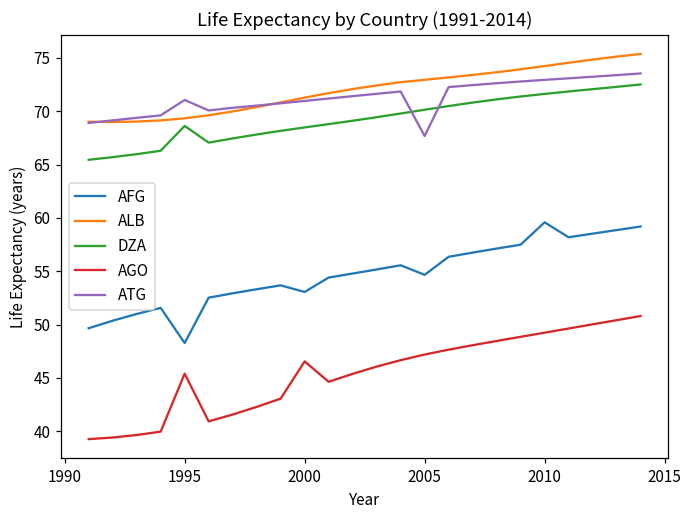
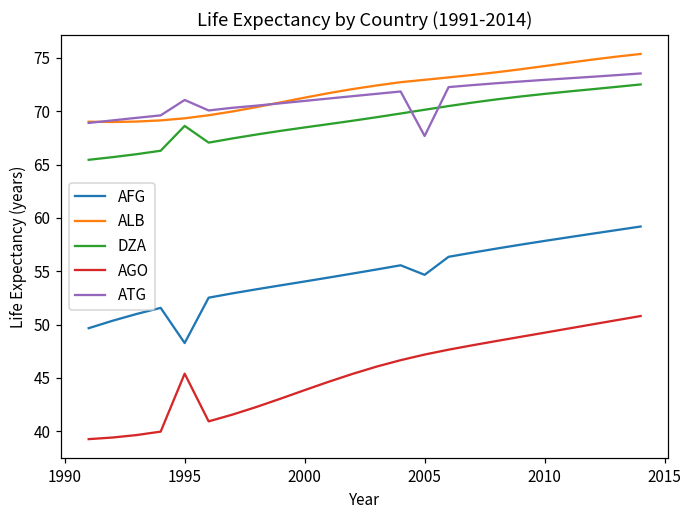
AFG, 2000: 53 -> 54
AGO, 2000: 47 -> 44
AFG, 2010: 60 -> 58
